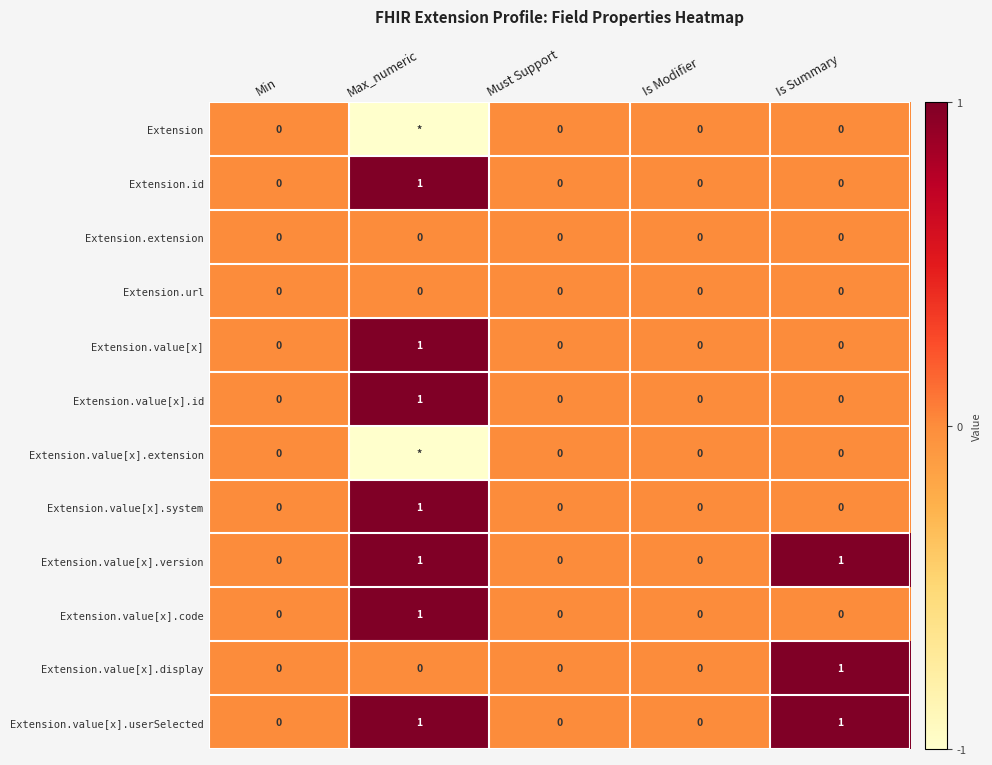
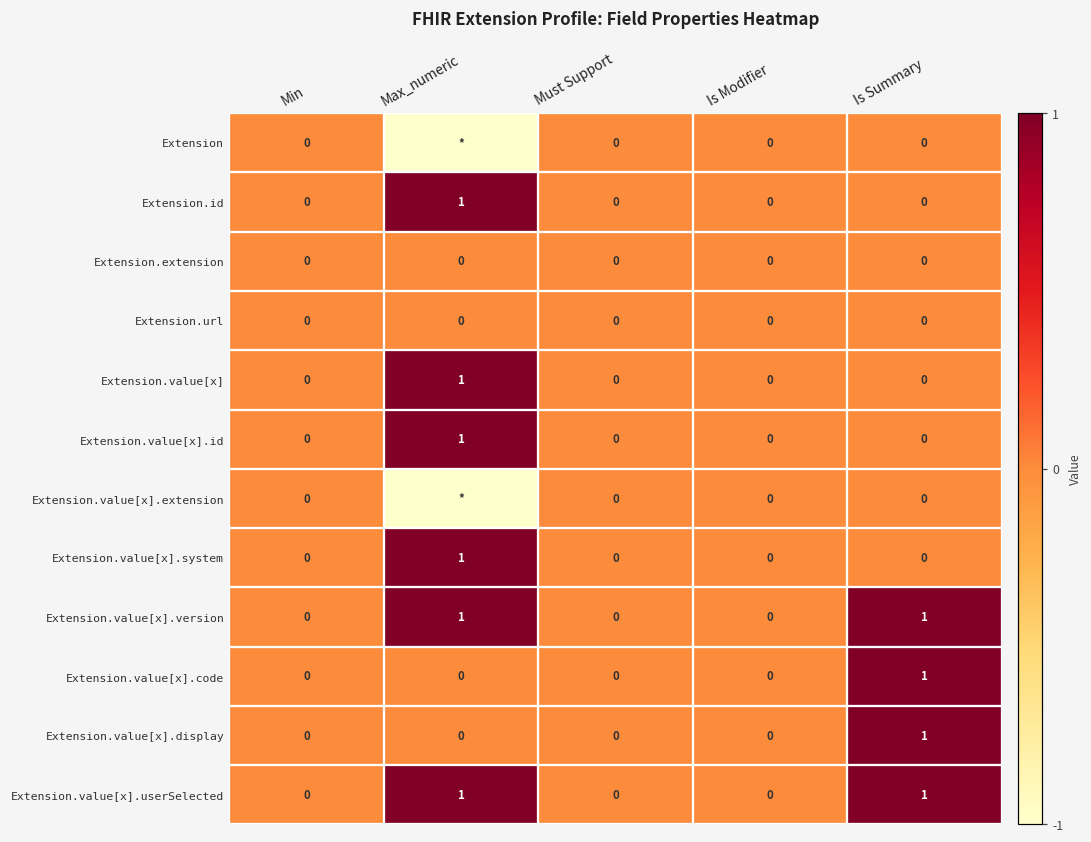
Extension.value[x].code, Max_numeric: 1 -> 0
Extension.value[x].code, Is Summary: 0 -> 1
